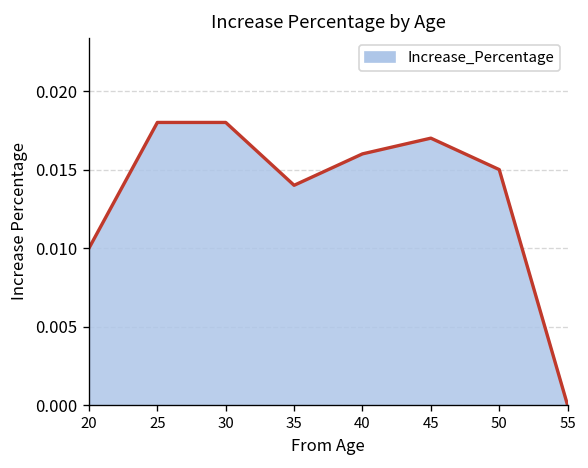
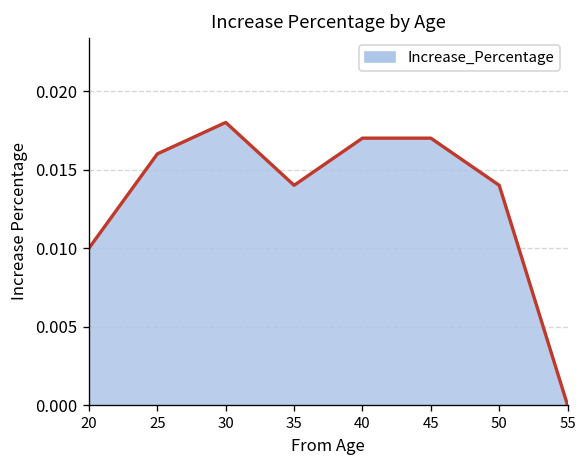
25: 0.018 -> 0.016
40: 0.016 -> 0.017
50: 0.015 -> 0.014
